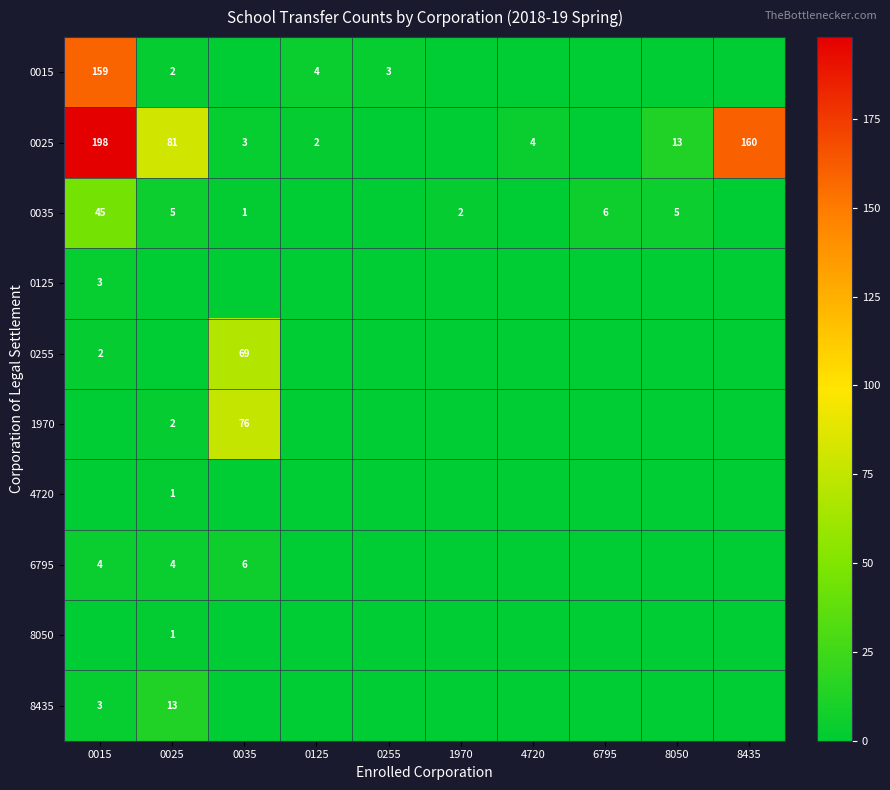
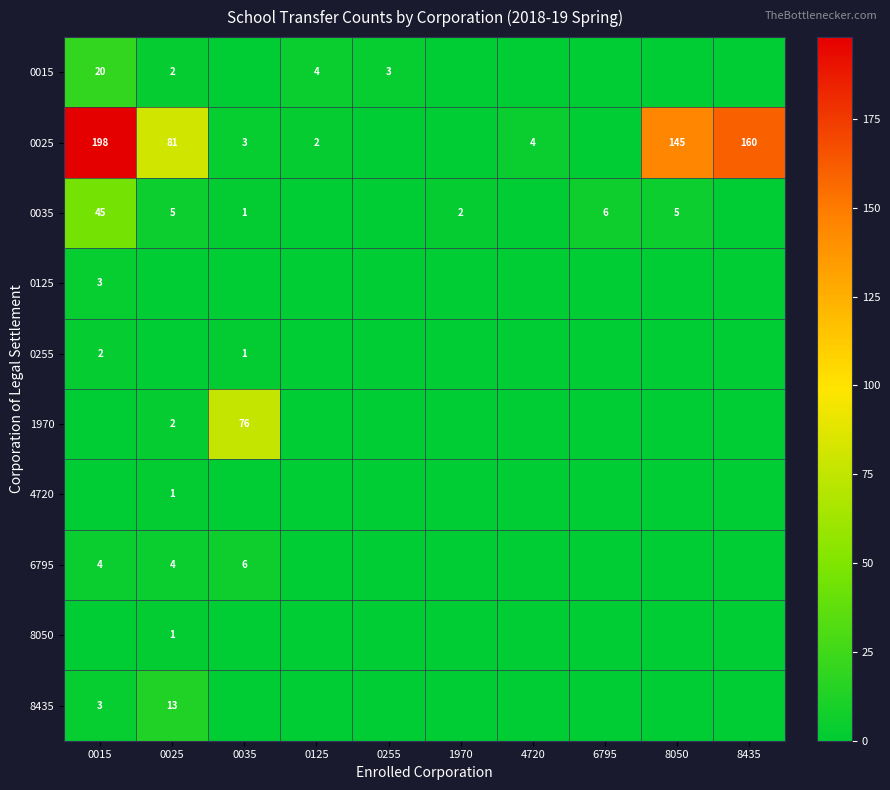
0015, 0015: 159 -> 20
0025, 8050: 13 -> 145
0255, 0035: 69 -> 1
